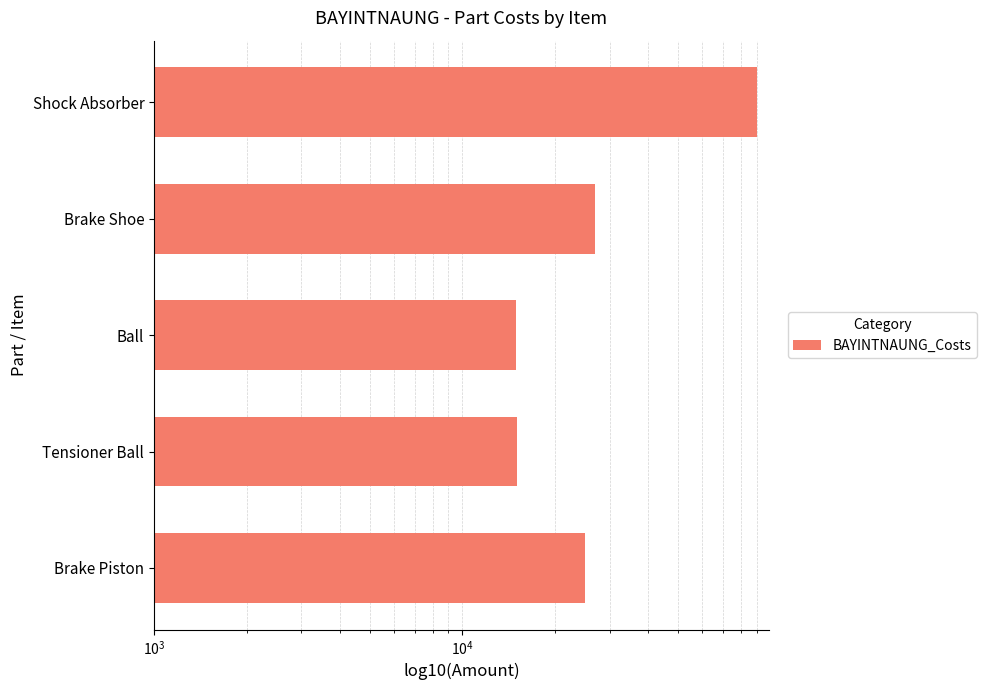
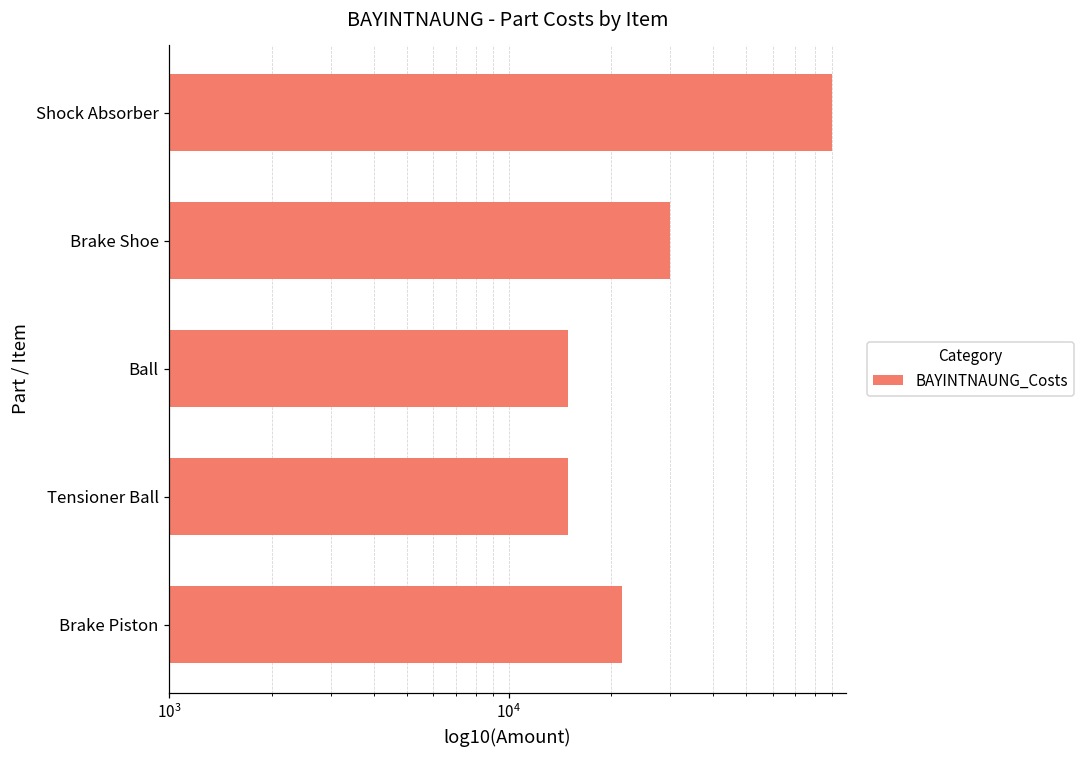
Brake Shoe: 27000 -> 30000
Brake Piston: 25000 -> 22000
